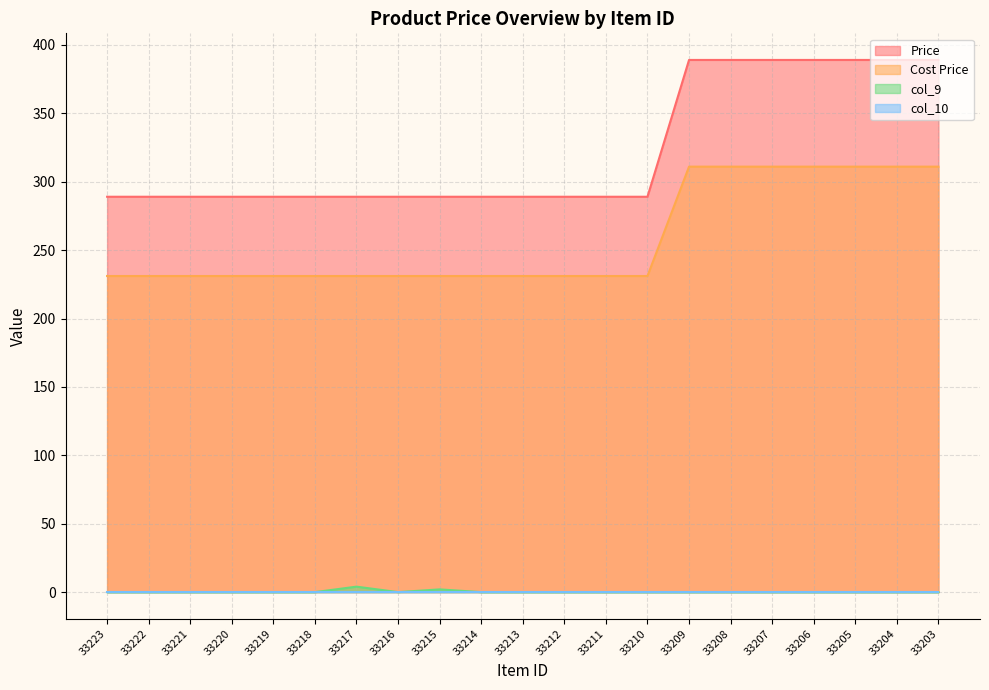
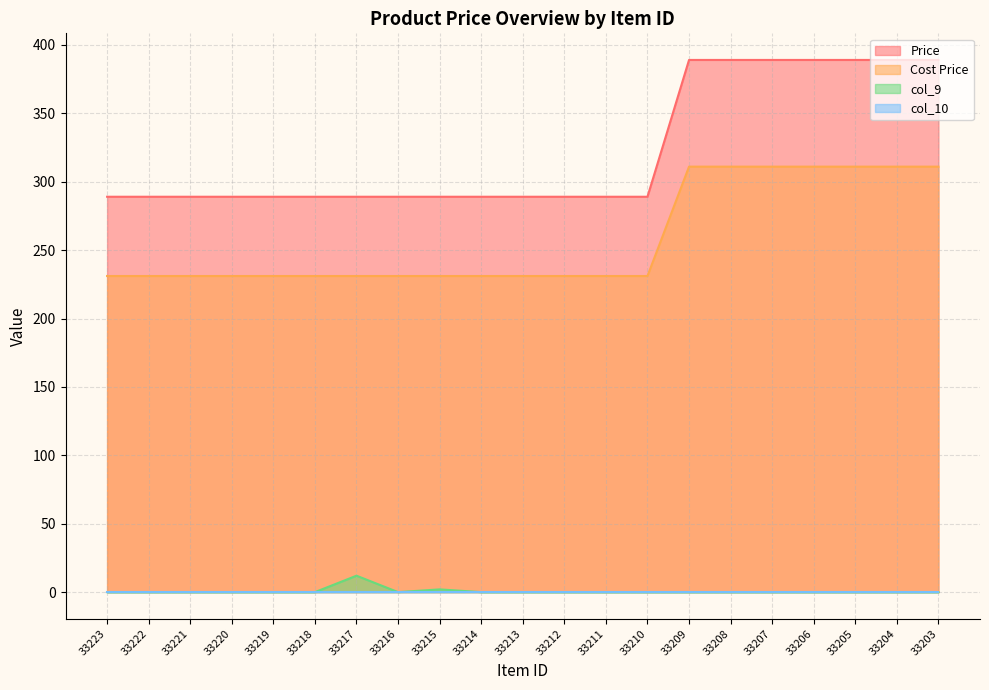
col_9, 33217: 4 -> 12
